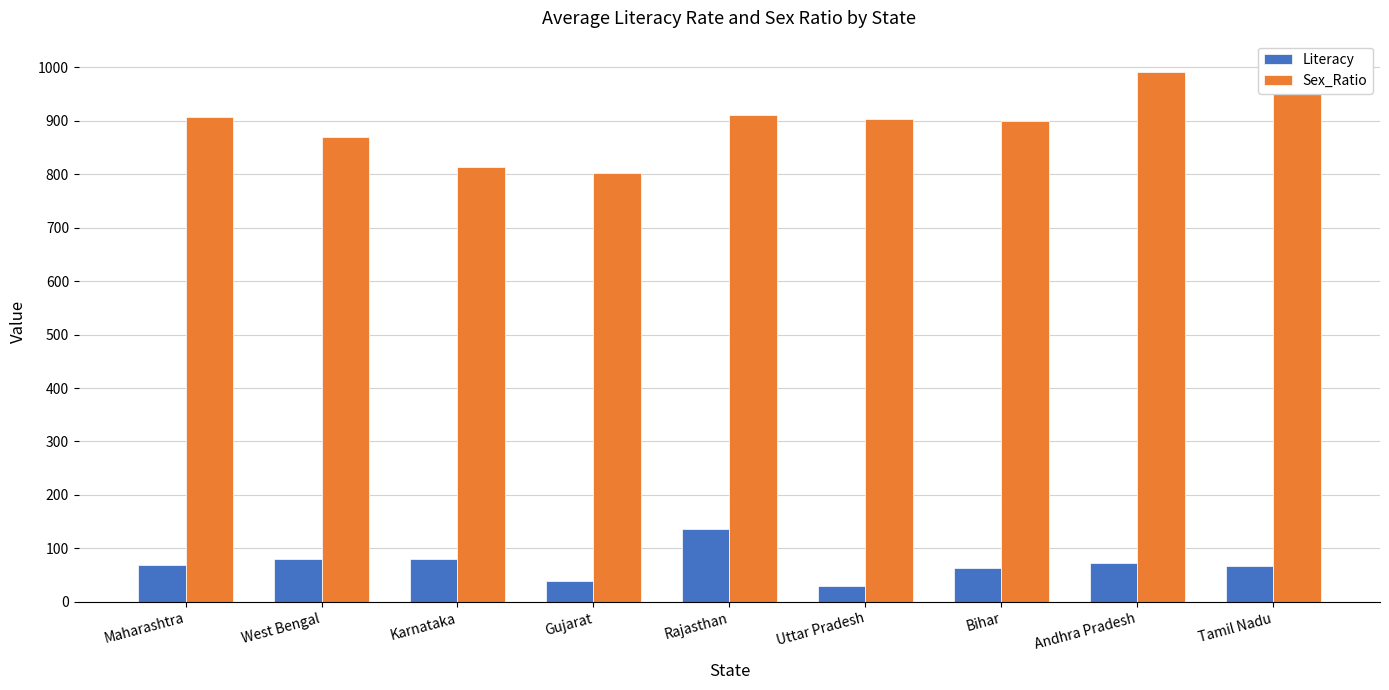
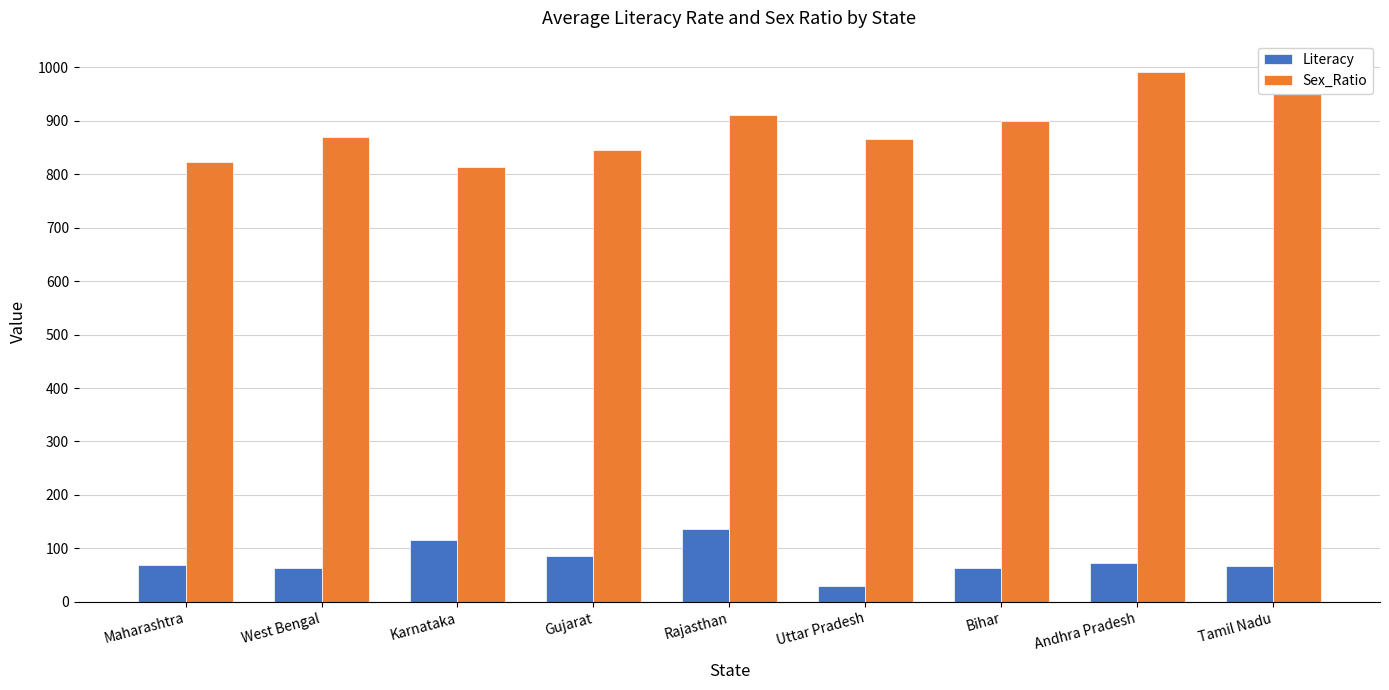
Sex_Ratio, Maharashtra: 910 -> 820
Literacy, West Bengal: 80 -> 60
Literacy, Karnataka: 80 -> 120
Literacy, Gujarat: 40 -> 90
Sex_Ratio, Gujarat: 800 -> 850
Sex_Ratio, Uttar Pradesh: 900 -> 870
